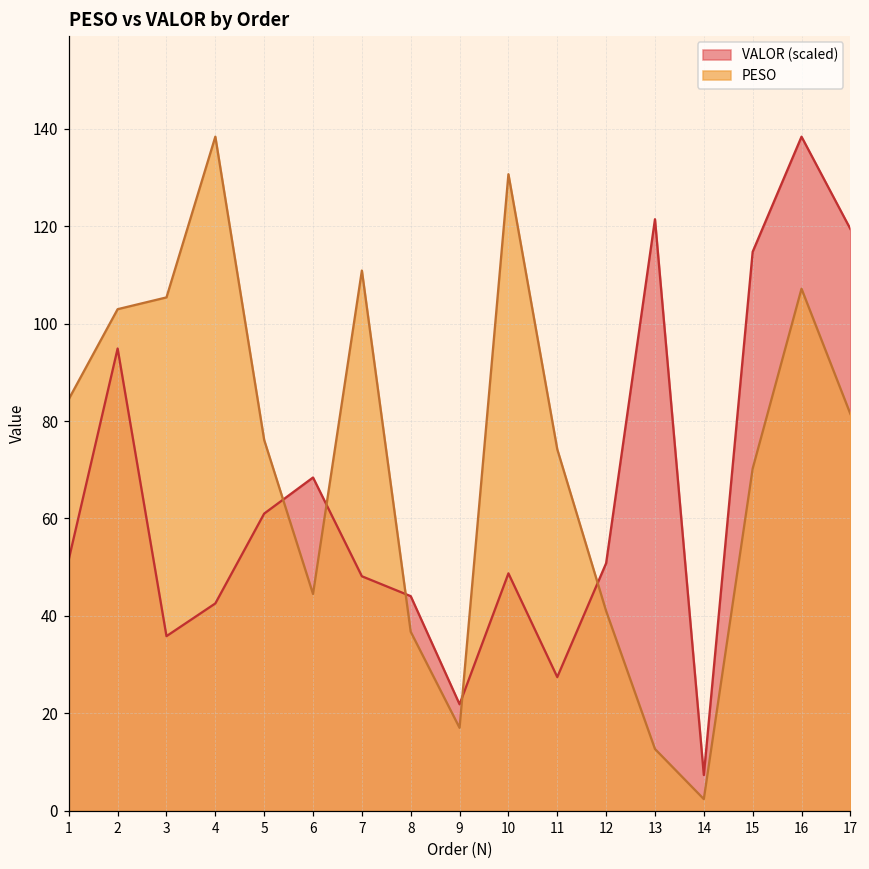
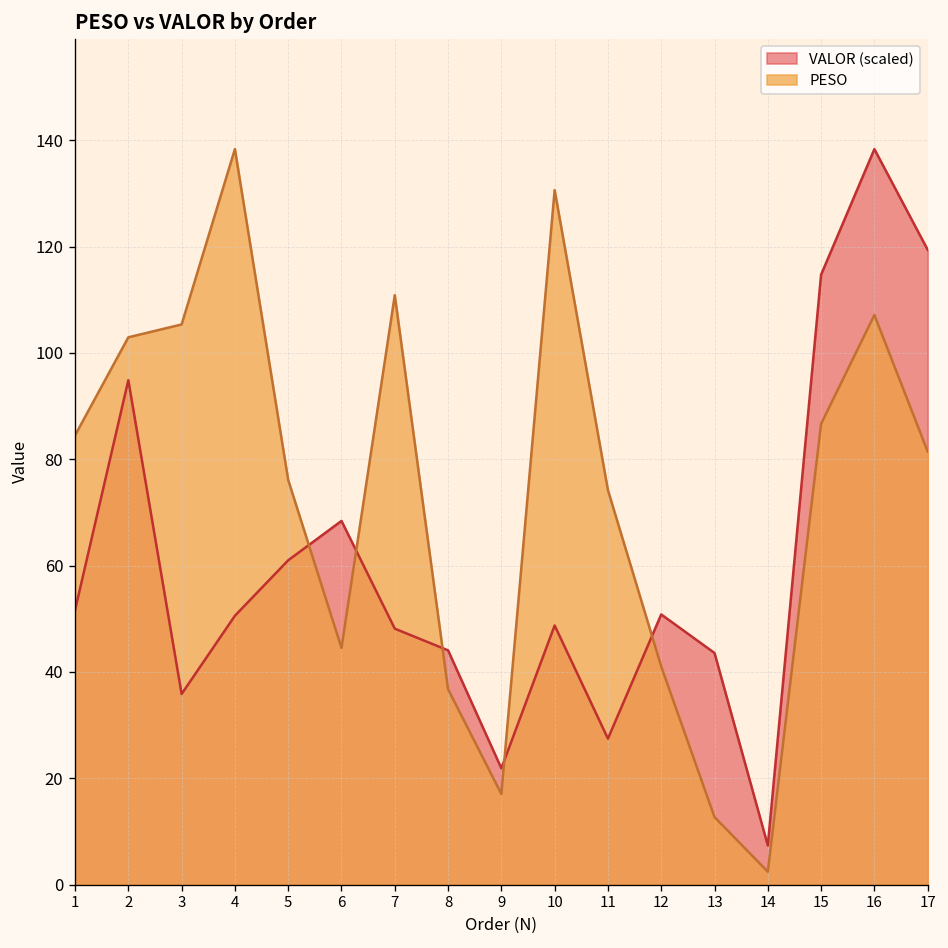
VALOR (scaled), 4: 43 -> 51
VALOR (scaled), 13: 121 -> 44
PESO, 15: 70 -> 87
